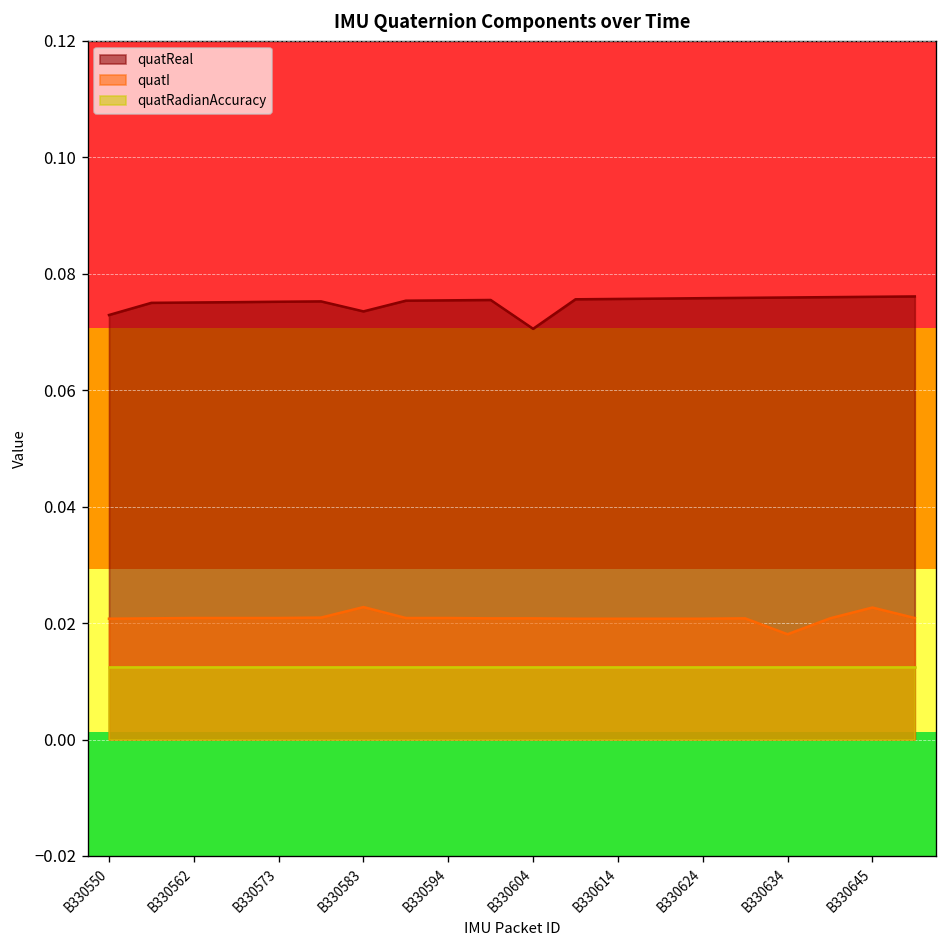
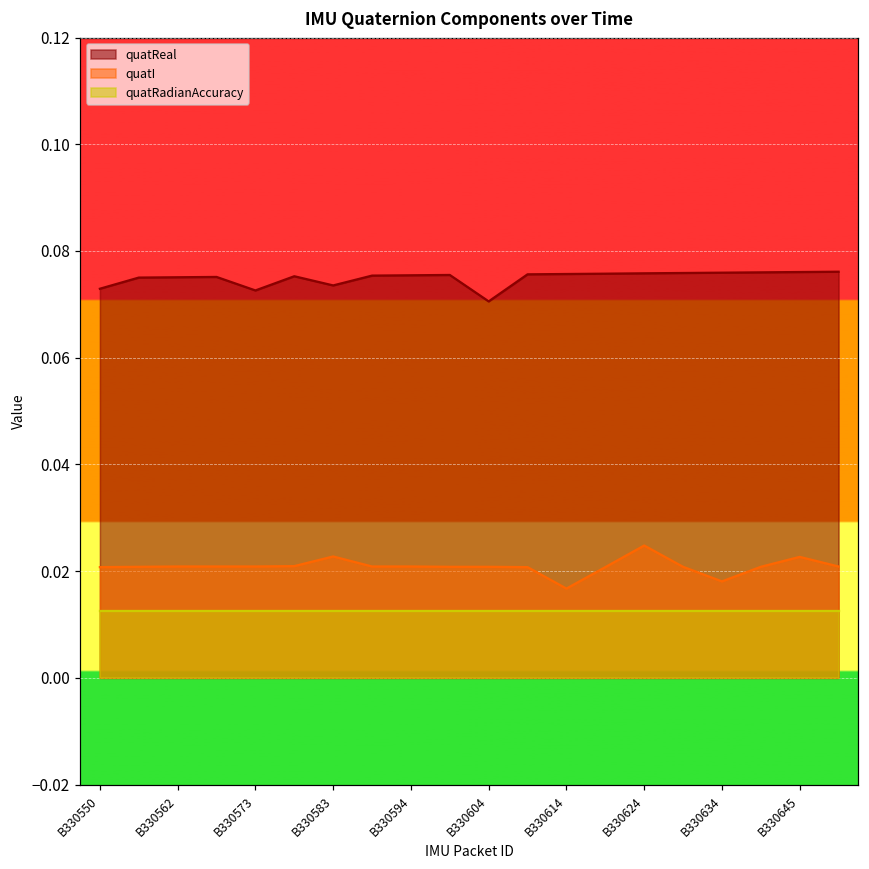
quatReal, B330573: 0.075 -> 0.073
quatI, B330614: 0.021 -> 0.017
quatI, B330624: 0.021 -> 0.025
